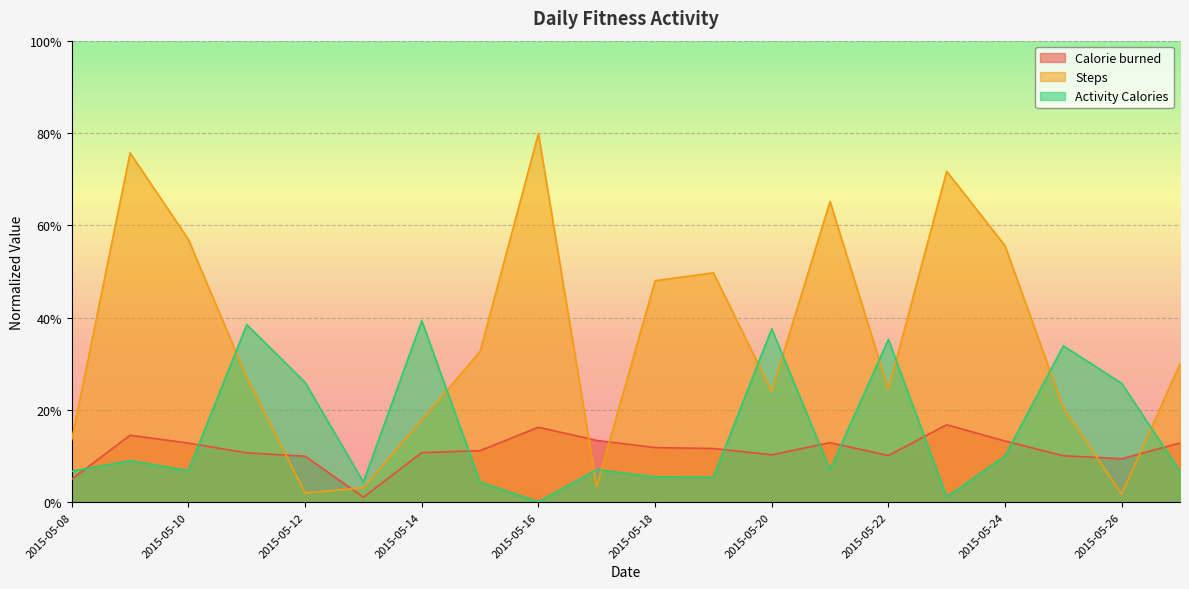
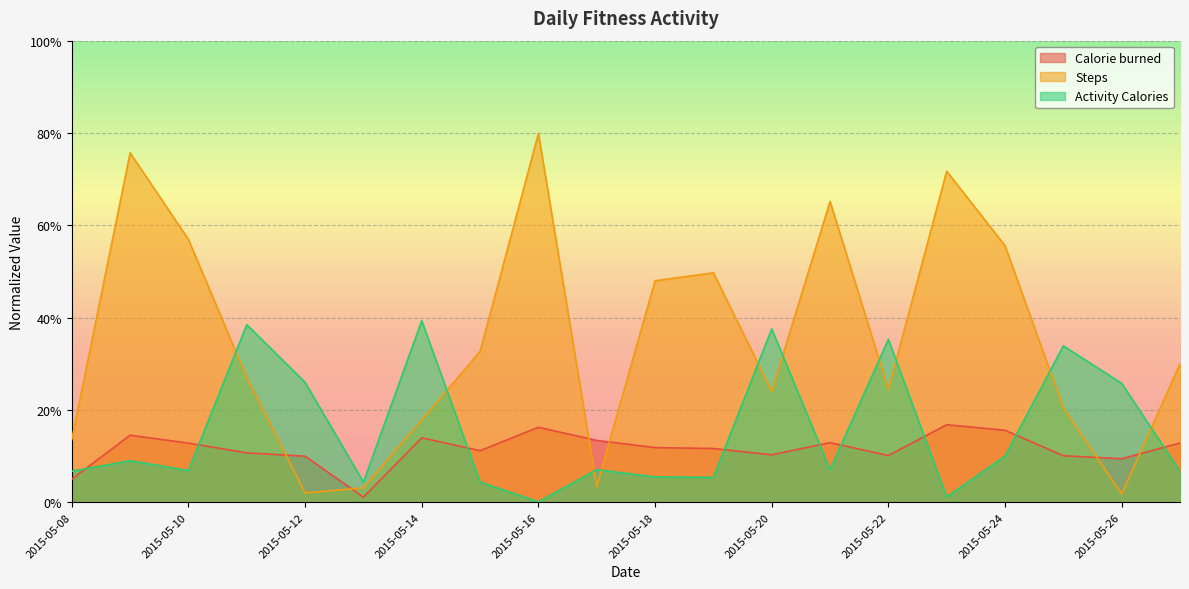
Calorie burned, 2015-05-14: 11% -> 14%
Calorie burned, 2015-05-24: 13% -> 16%
